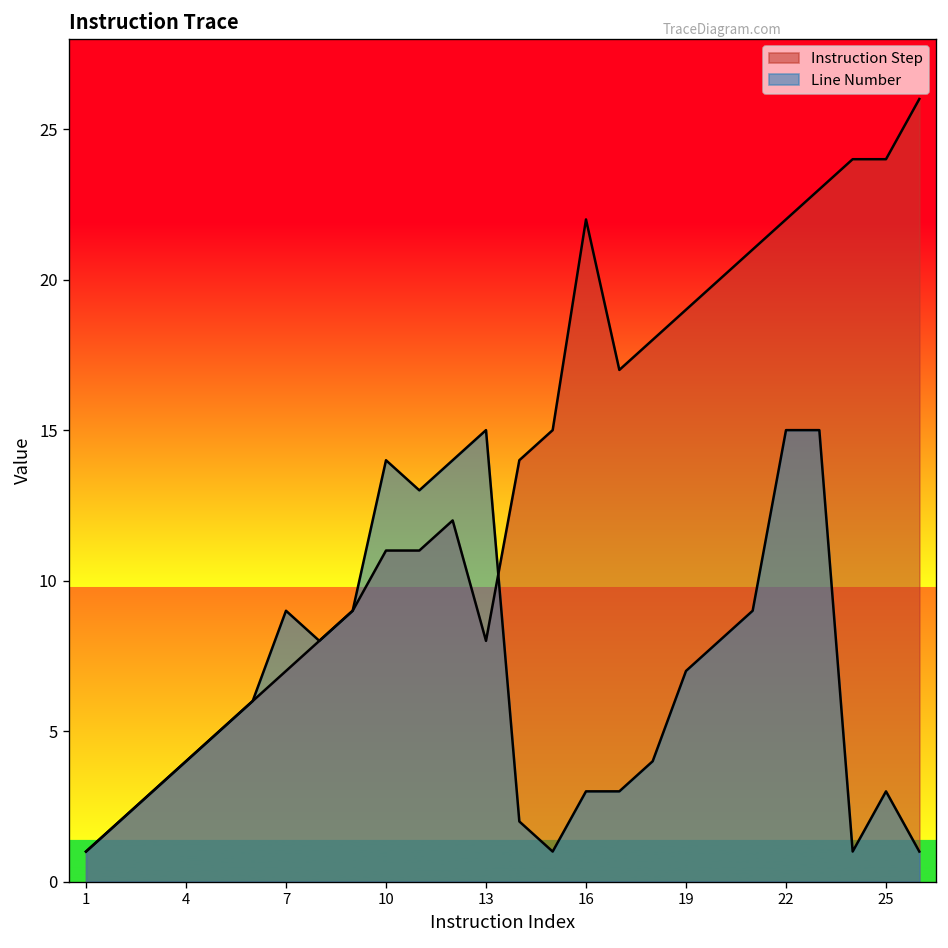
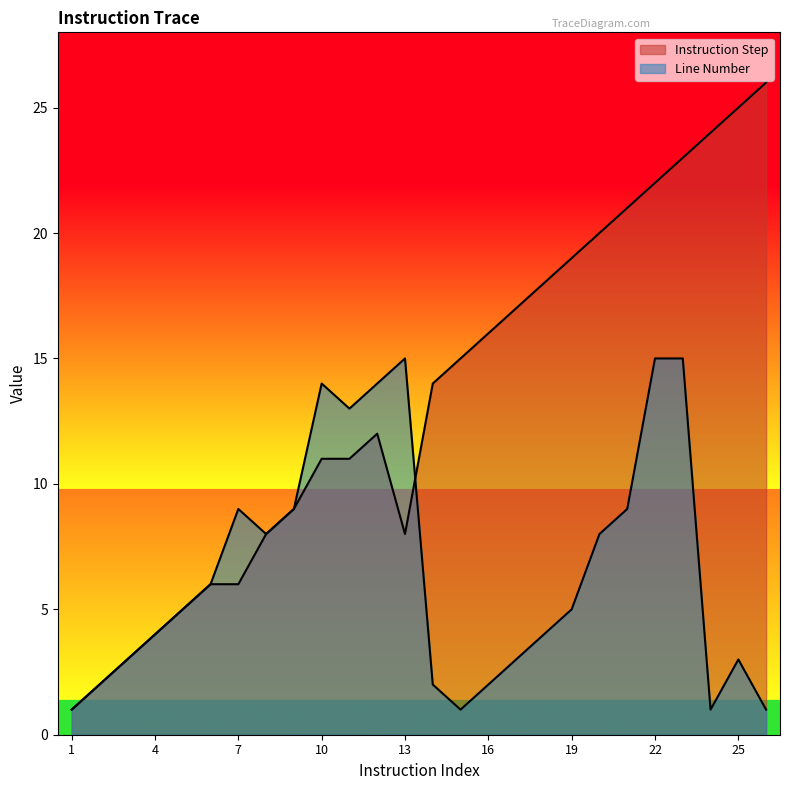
Instruction Step, 7: 7 -> 6
Instruction Step, 16: 22 -> 16
Line Number, 16: 3 -> 2
Line Number, 19: 7 -> 5
Instruction Step, 25: 24 -> 25
